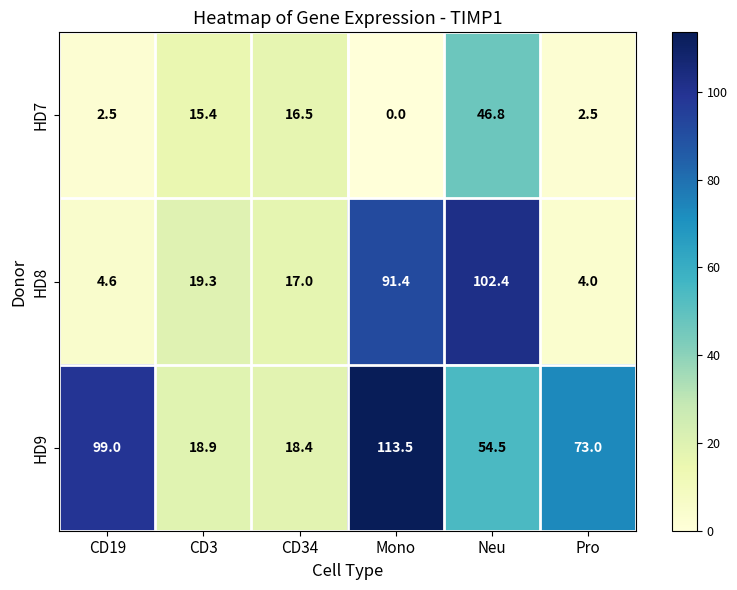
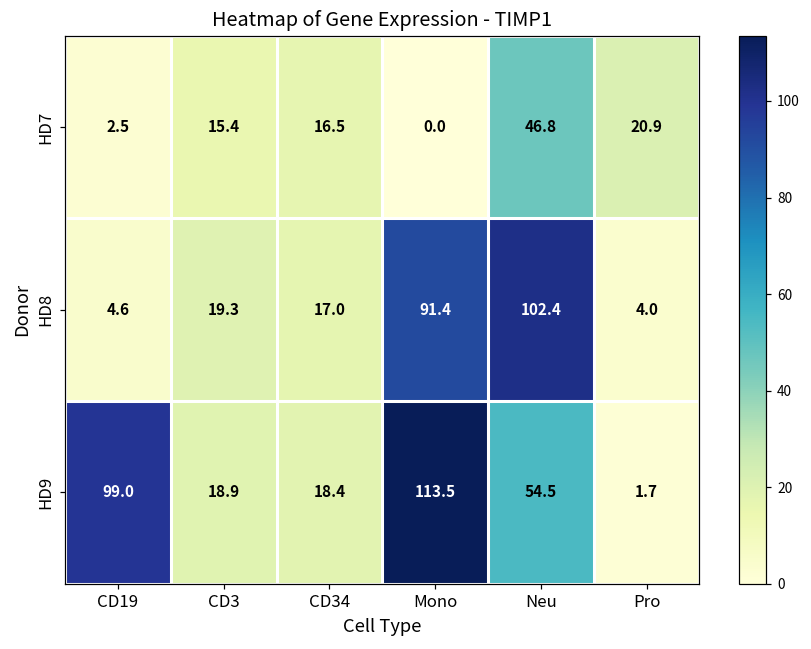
HD7, Pro: 2.5 -> 20.9
HD9, Pro: 73.0 -> 1.7
